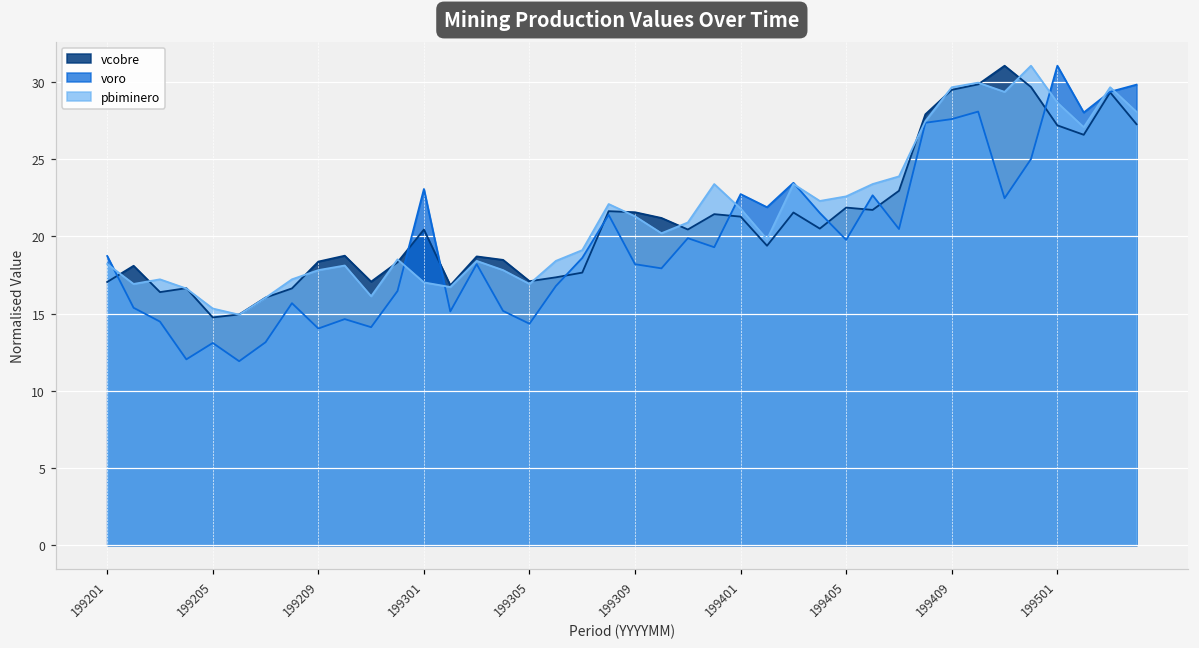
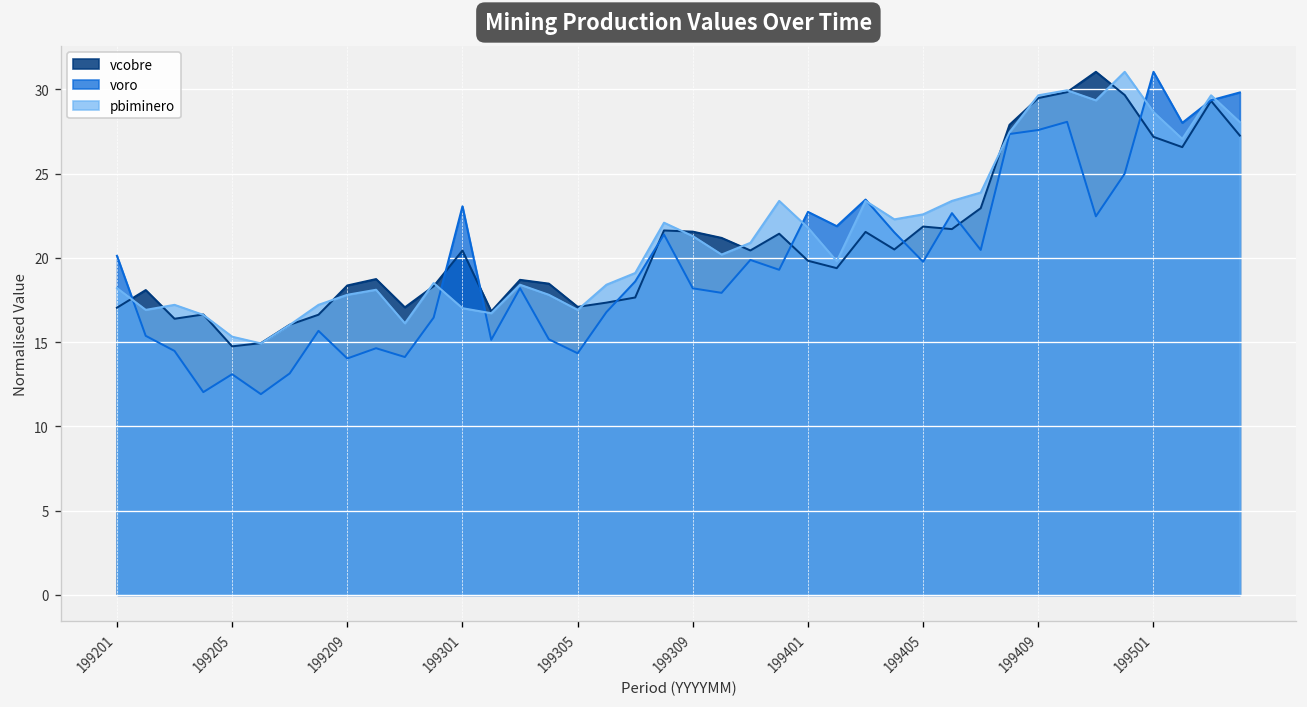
voro, 199201: 18.7 -> 20.1
vcobre, 199401: 21.3 -> 19.8
